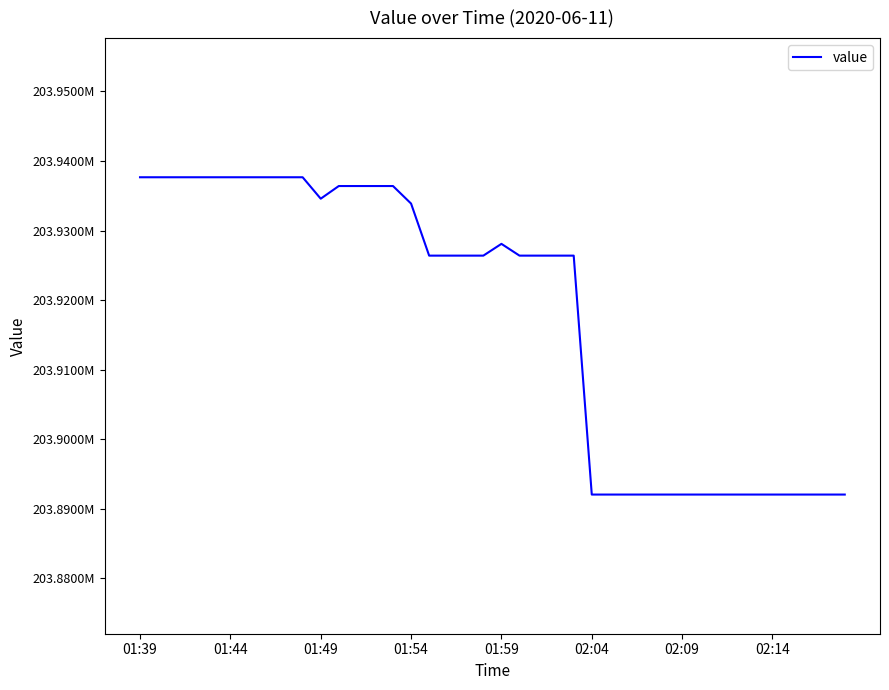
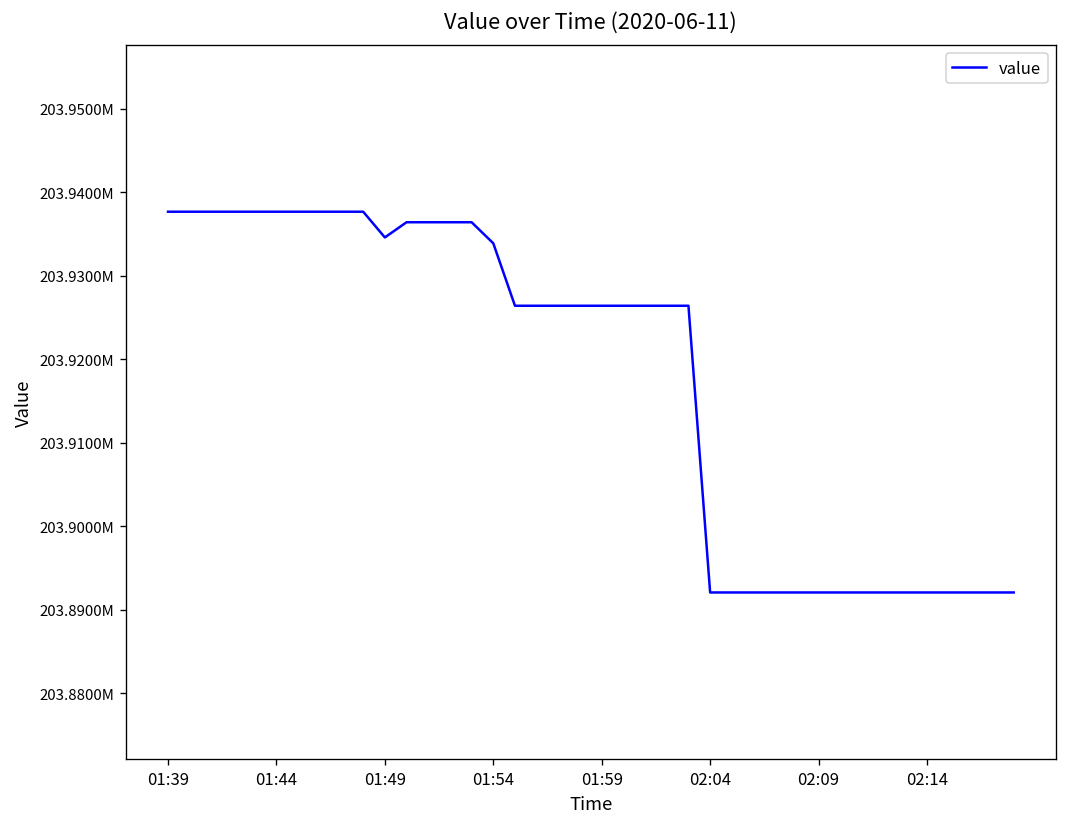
01:59: 203928000 -> 203926000
